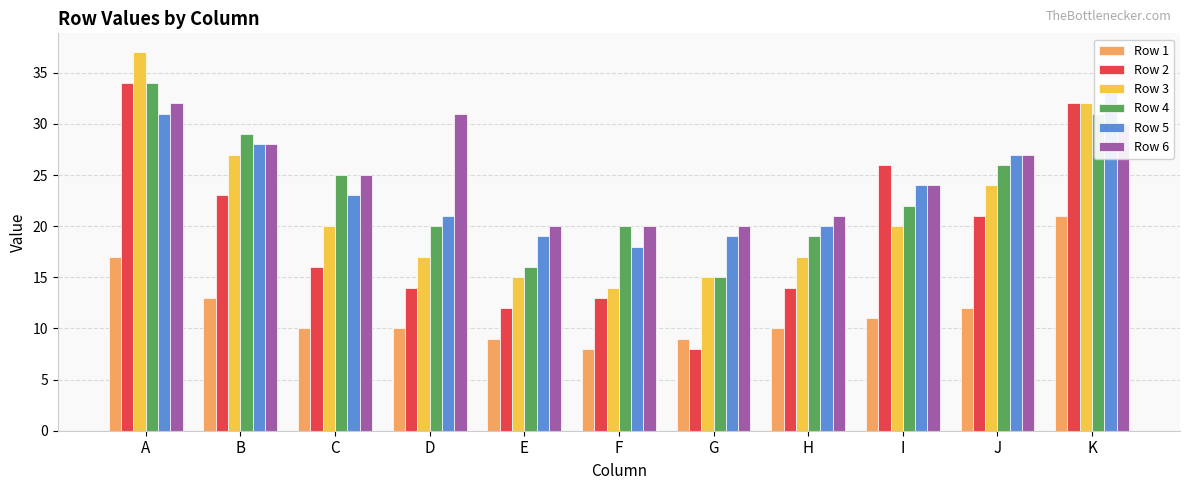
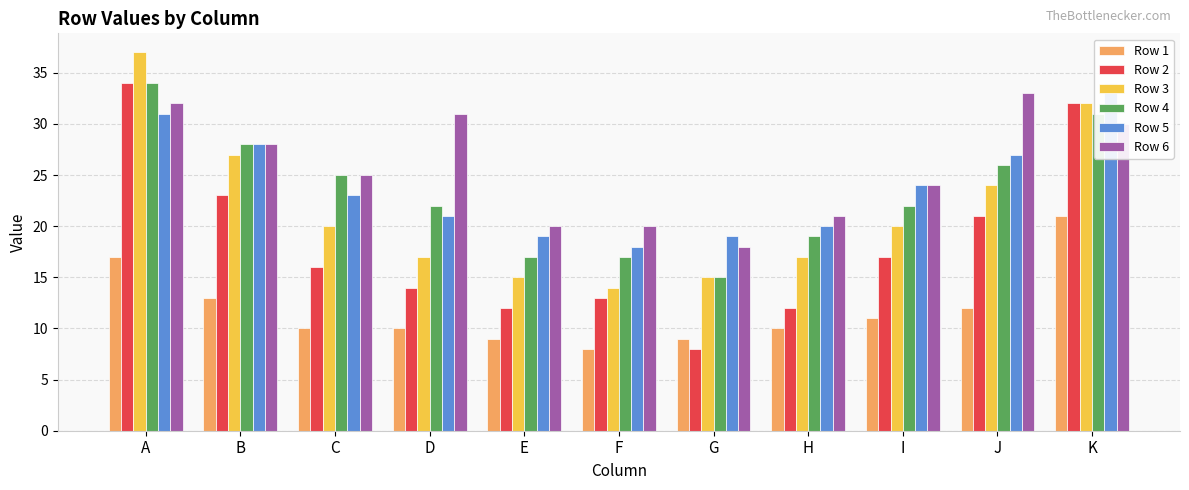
Row 4, B: 29 -> 28
Row 4, D: 20 -> 22
Row 4, E: 16 -> 17
Row 4, F: 20 -> 17
Row 6, G: 20 -> 18
Row 2, H: 14 -> 12
Row 2, I: 26 -> 17
Row 6, J: 27 -> 33
